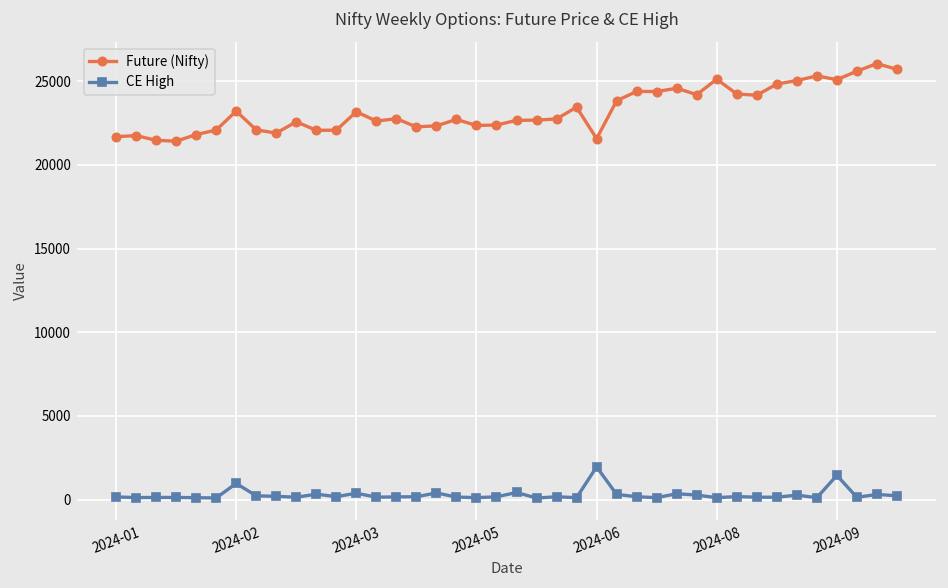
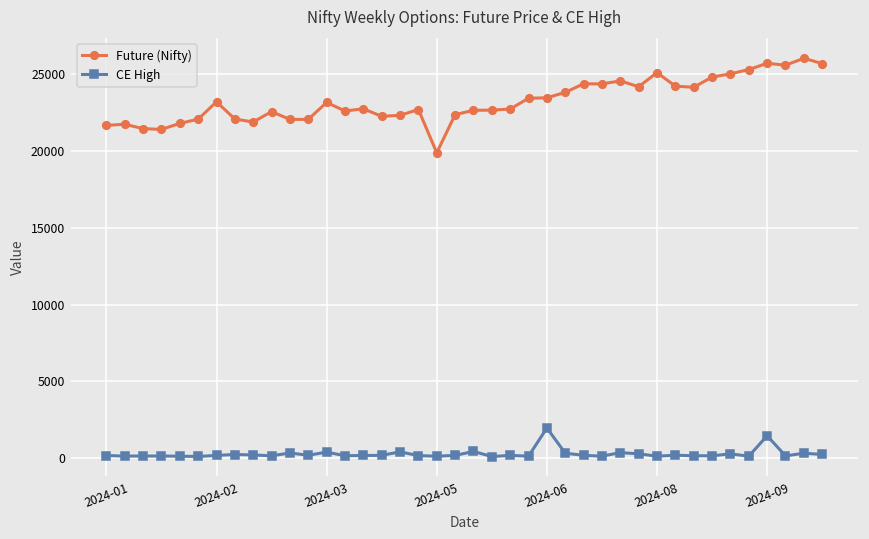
CE High, 2024-02: 1000 -> 200
Future (Nifty), 2024-05: 22400 -> 19900
Future (Nifty), 2024-06: 21600 -> 23500
Future (Nifty), 2024-09: 25100 -> 25700
